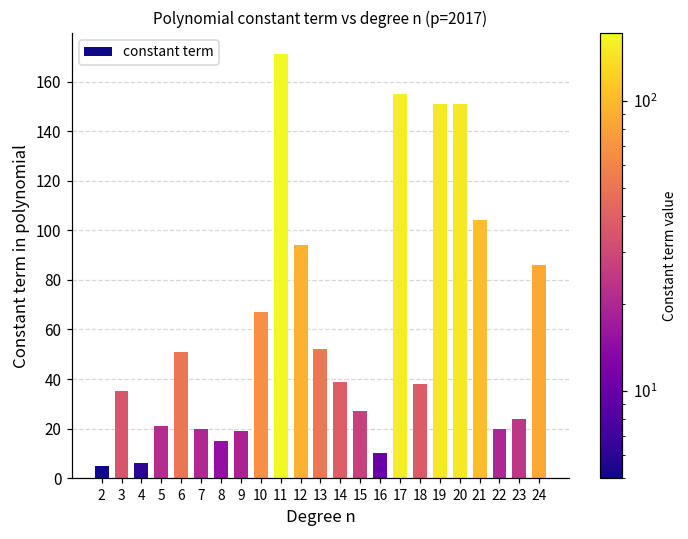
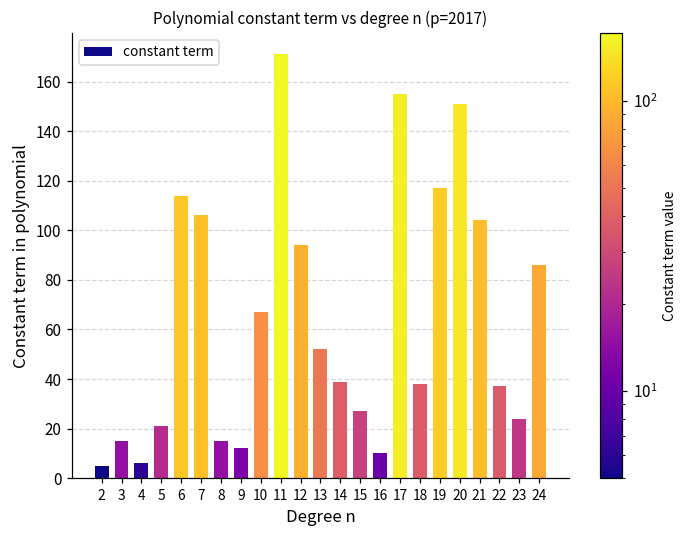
3: 35 -> 15
6: 51 -> 114
7: 20 -> 106
9: 19 -> 12
19: 151 -> 117
22: 20 -> 37
